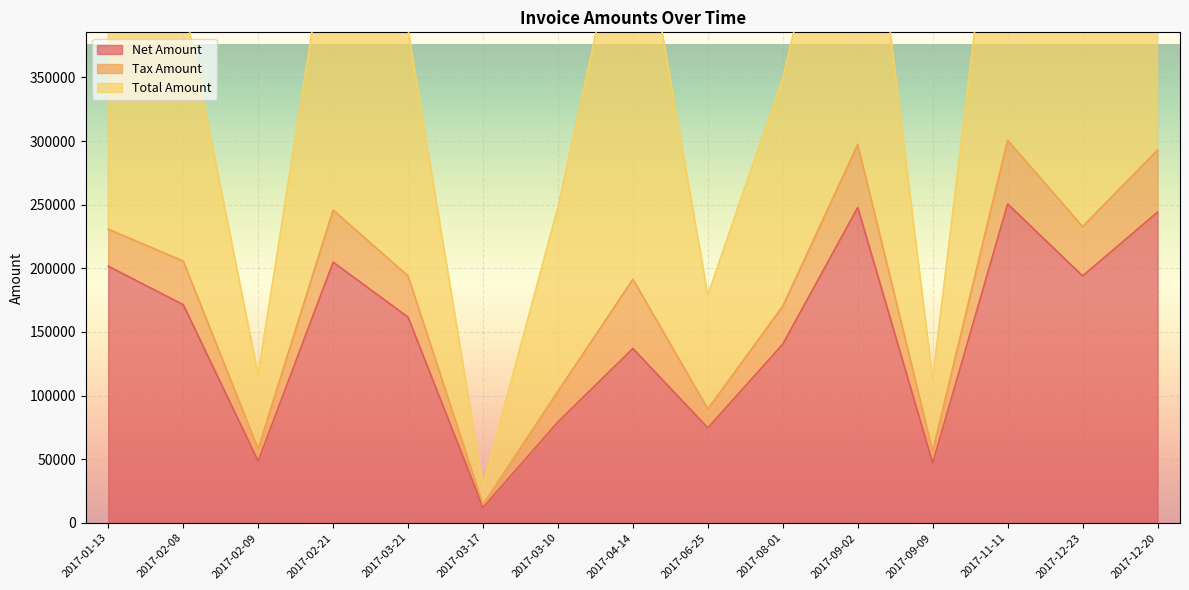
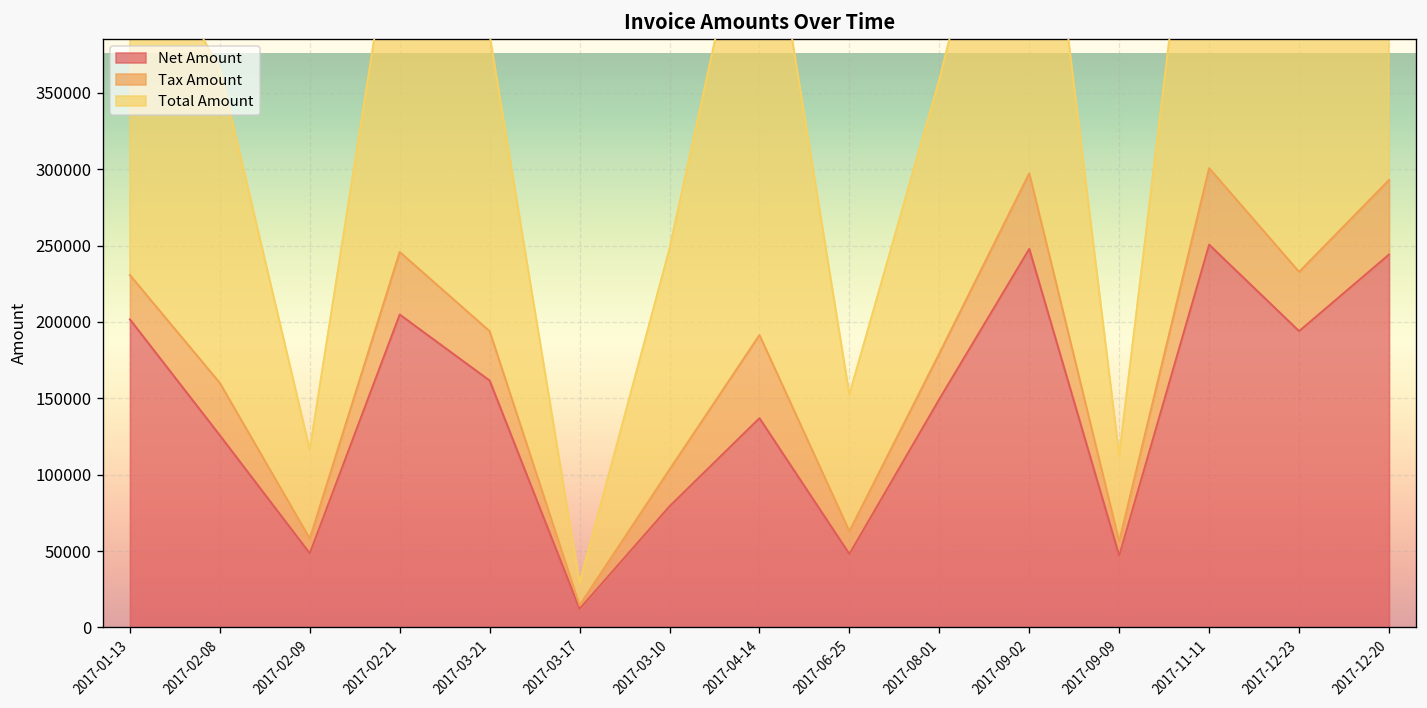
Net Amount, 2017-02-08: 171000 -> 126000
Net Amount, 2017-06-25: 75000 -> 48000
Net Amount, 2017-08-01: 140000 -> 149000
